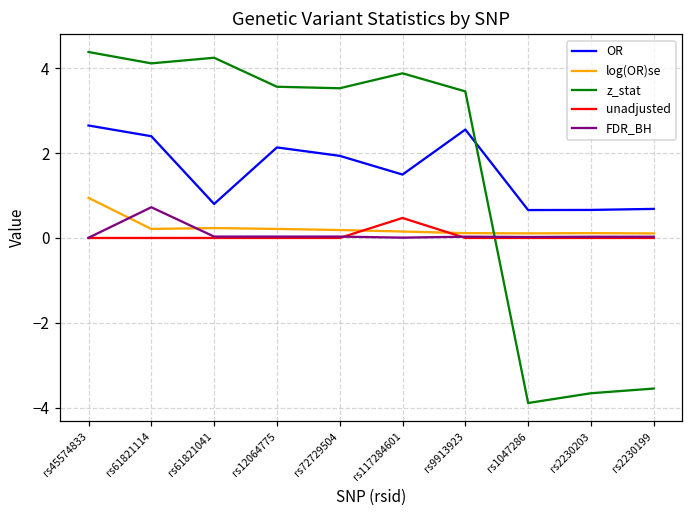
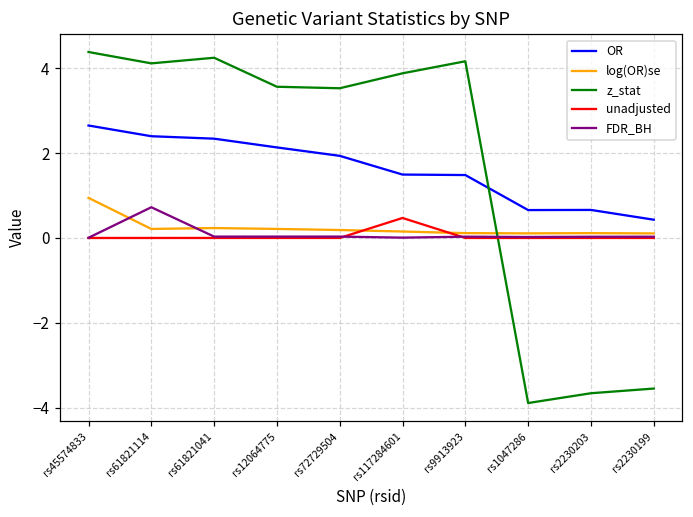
OR, rs61821041: 0.8 -> 2.3
OR, rs9913923: 2.6 -> 1.5
z_stat, rs9913923: 3.5 -> 4.2
OR, rs2230199: 0.7 -> 0.4
